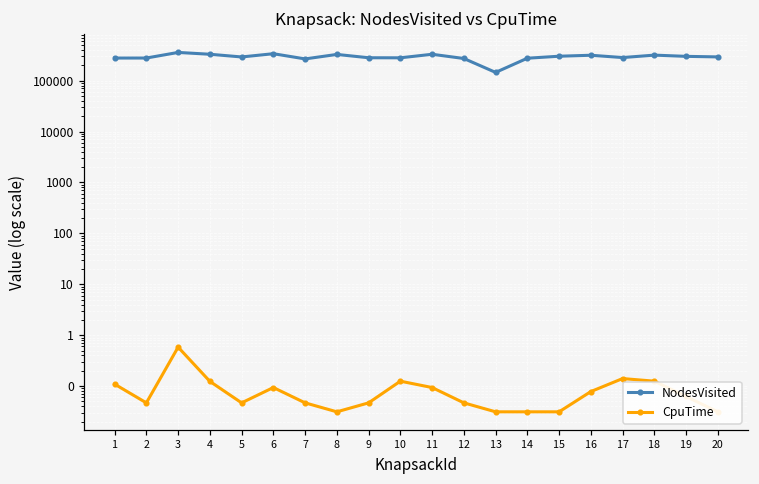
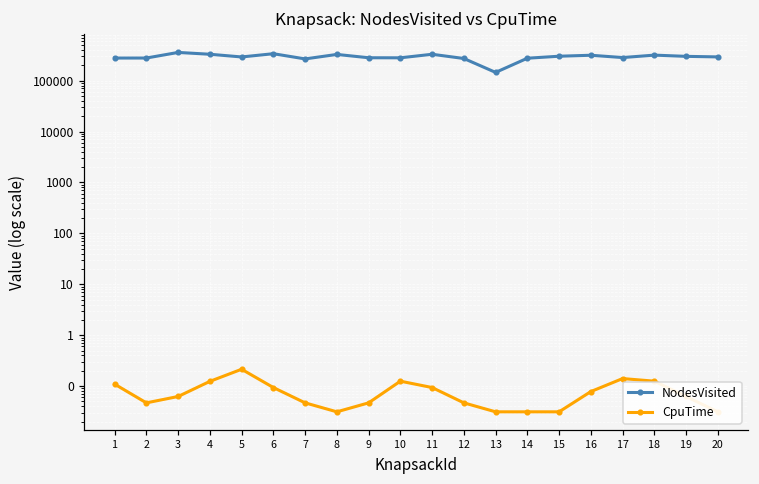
CpuTime, 3: 0.6 -> 0.06
CpuTime, 5: 0.05 -> 0.2
